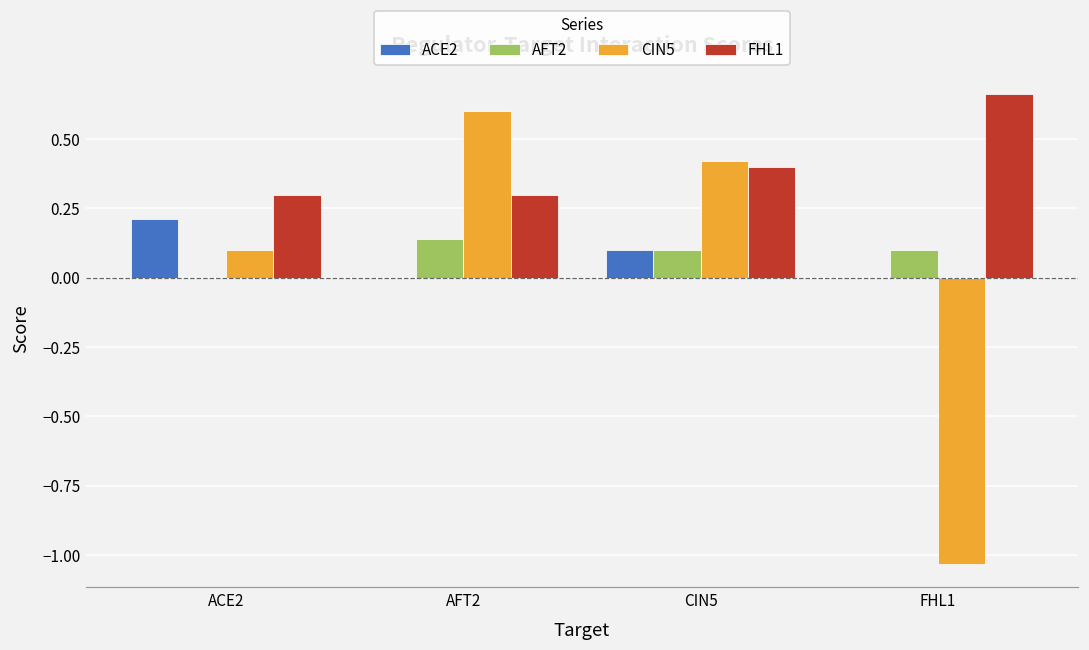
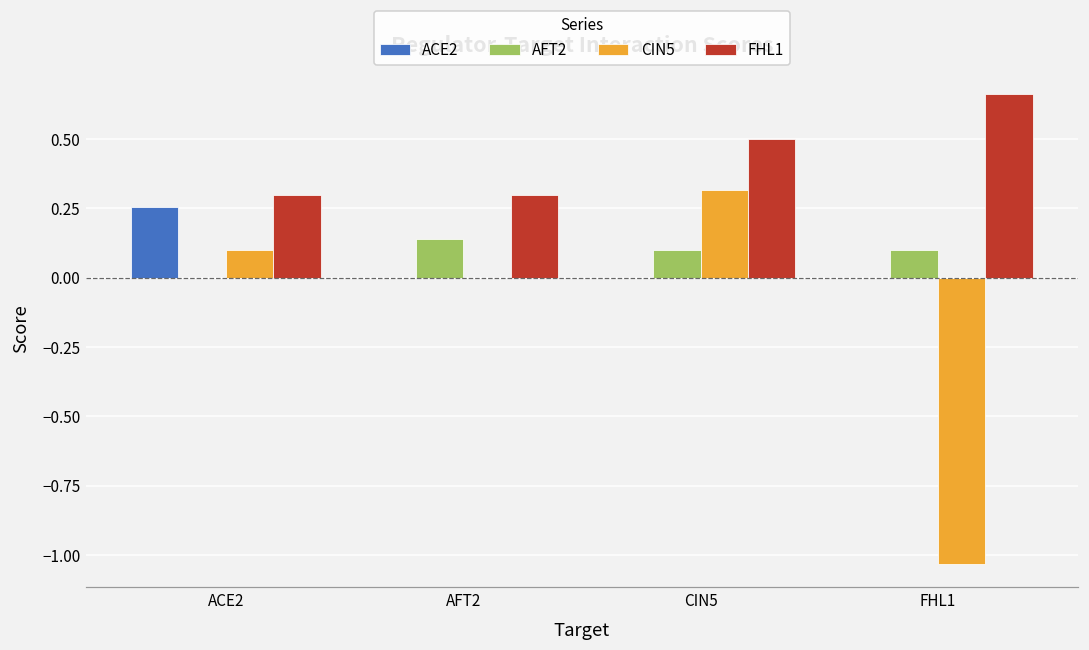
ACE2, ACE2: 0.21 -> 0.25
CIN5, AFT2: 0.6 -> 0.0
ACE2, CIN5: 0.1 -> 0.0
CIN5, CIN5: 0.42 -> 0.32
FHL1, CIN5: 0.40 -> 0.50
